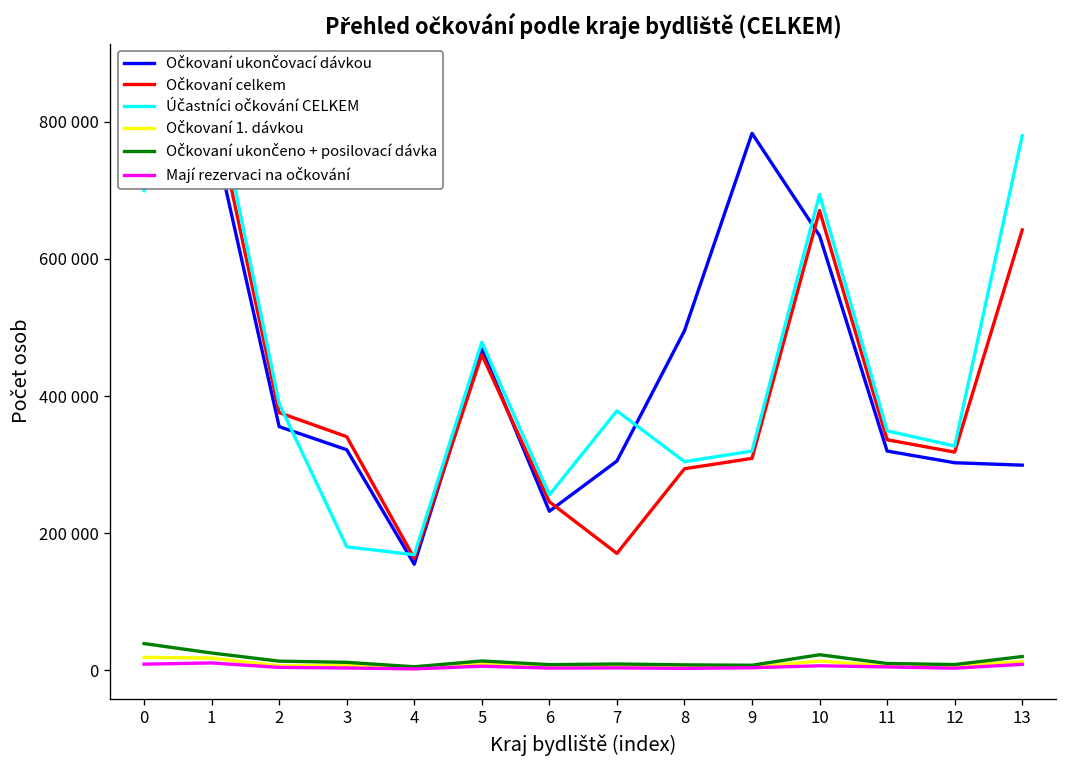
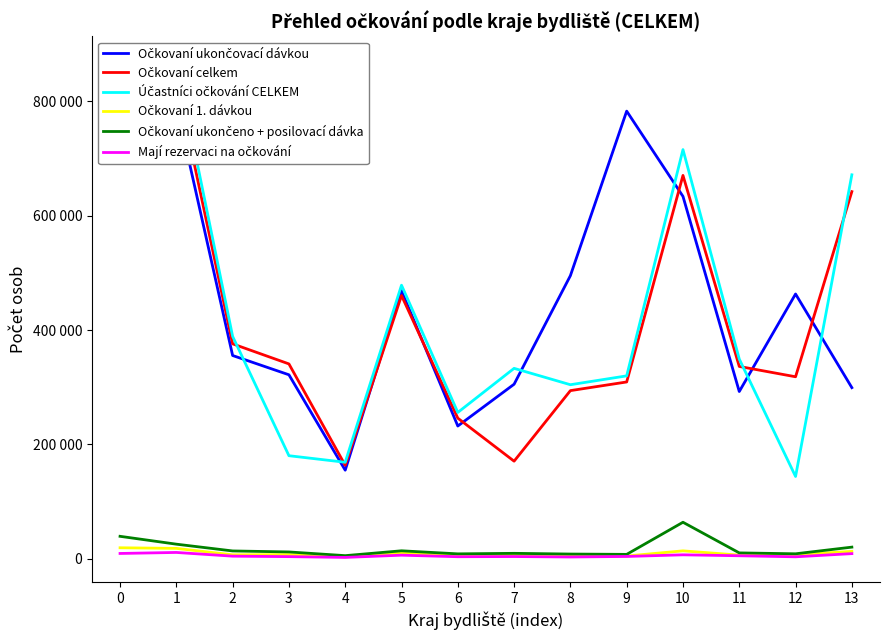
Účastníci očkování CELKEM, 7: 380000 -> 330000
Účastníci očkování CELKEM, 10: 690000 -> 720000
Očkovaní ukončeno + posilovací dávka, 10: 20000 -> 60000
Očkovaní ukončovací dávkou, 11: 320000 -> 290000
Očkovaní ukončovací dávkou, 12: 300000 -> 460000
Účastníci očkování CELKEM, 12: 330000 -> 140000
Účastníci očkování CELKEM, 13: 780000 -> 670000
